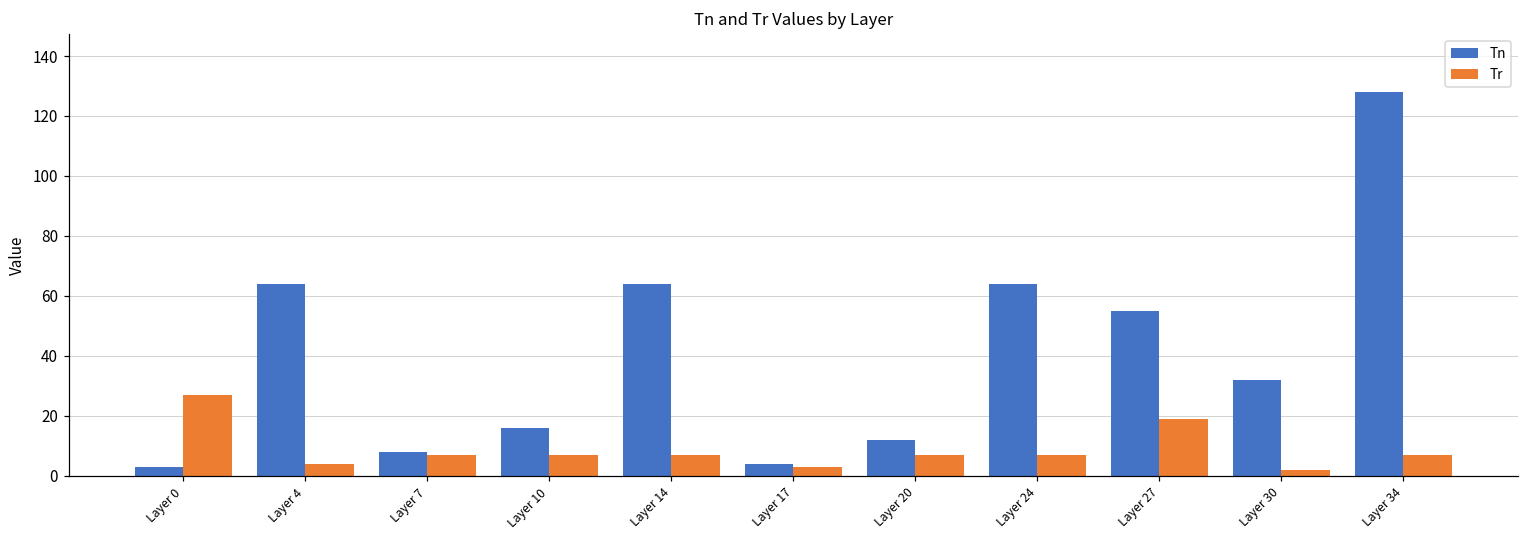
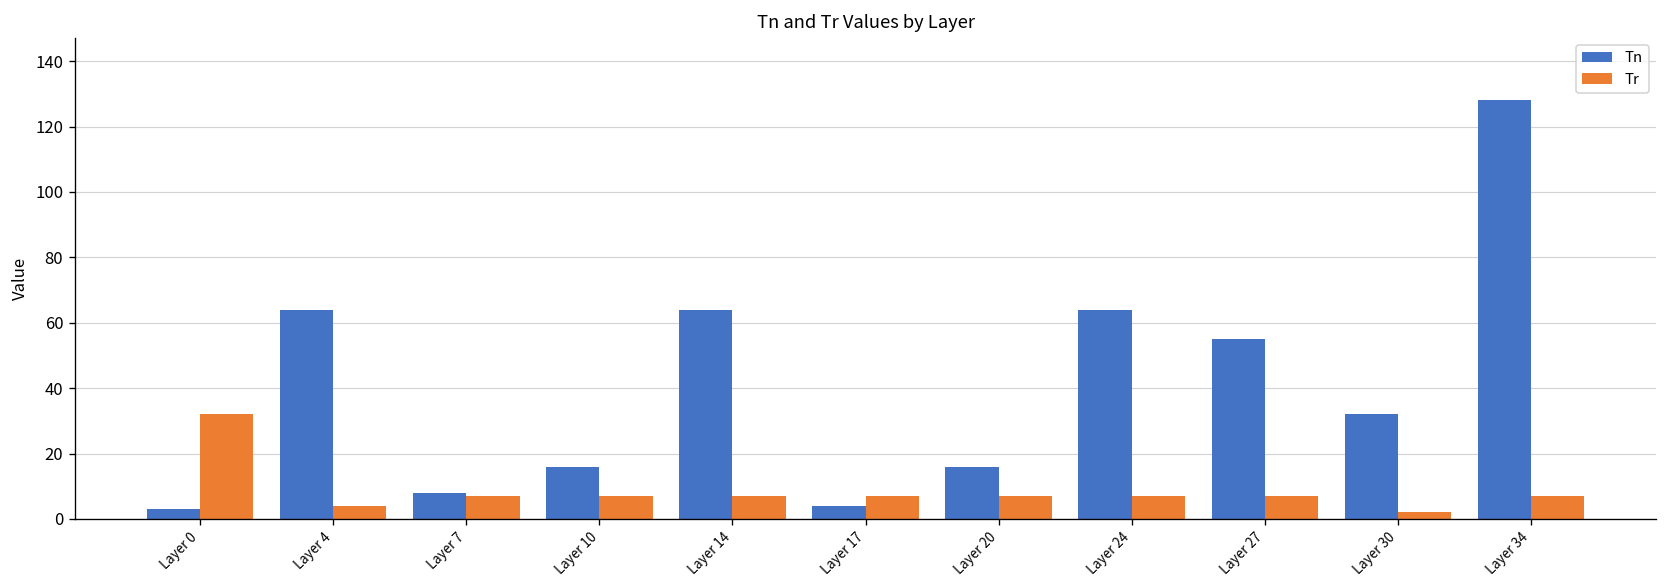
Tr, Layer 0: 27 -> 32
Tr, Layer 17: 3 -> 7
Tn, Layer 20: 12 -> 16
Tr, Layer 27: 19 -> 7
